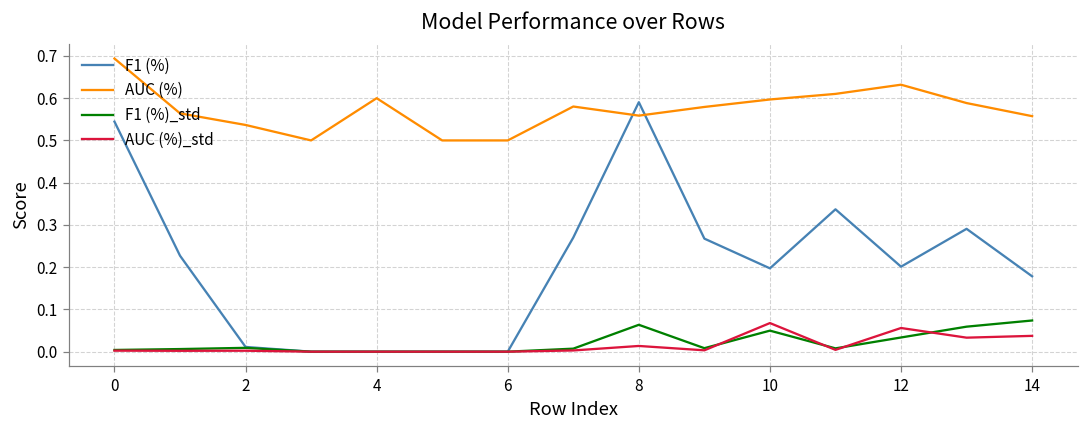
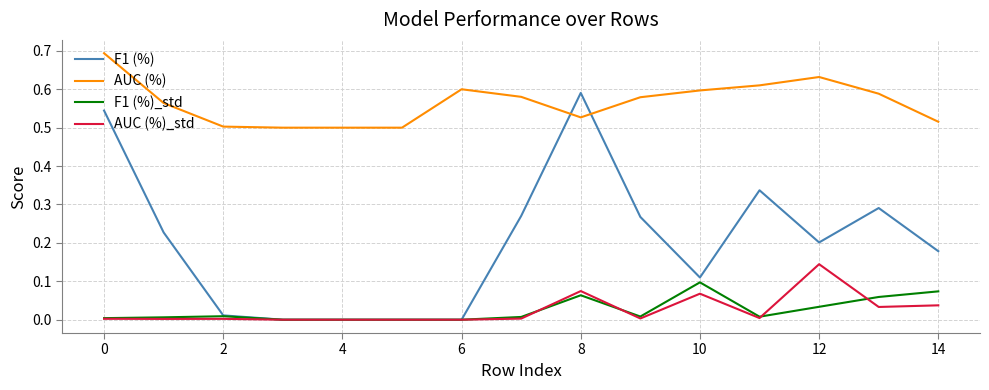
AUC (%), 2: 0.54 -> 0.50
AUC (%), 4: 0.6 -> 0.5
AUC (%), 6: 0.5 -> 0.6
AUC (%), 8: 0.56 -> 0.53
AUC (%)_std, 8: 0.01 -> 0.07
F1 (%), 10: 0.20 -> 0.11
F1 (%)_std, 10: 0.05 -> 0.10
AUC (%)_std, 12: 0.06 -> 0.14
AUC (%), 14: 0.56 -> 0.52
